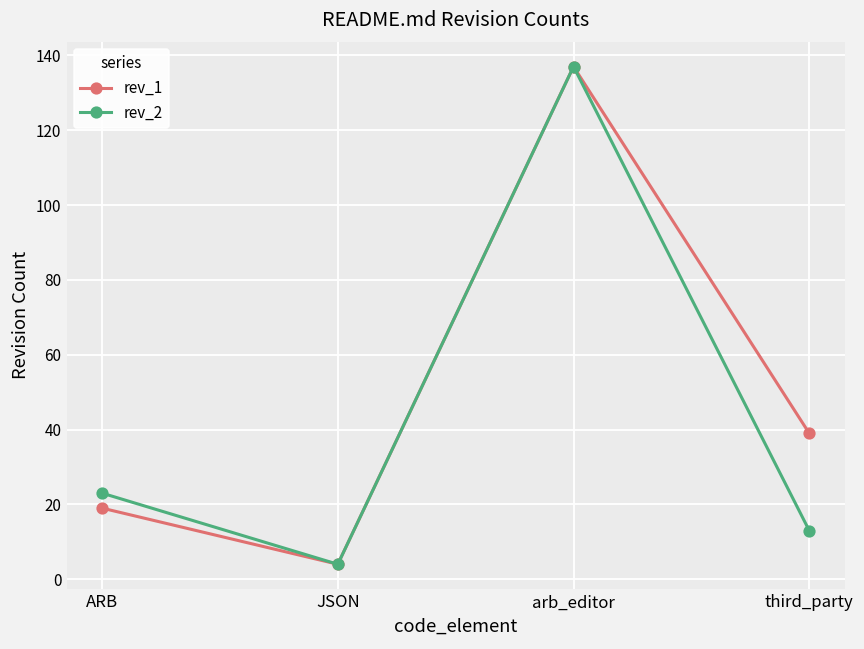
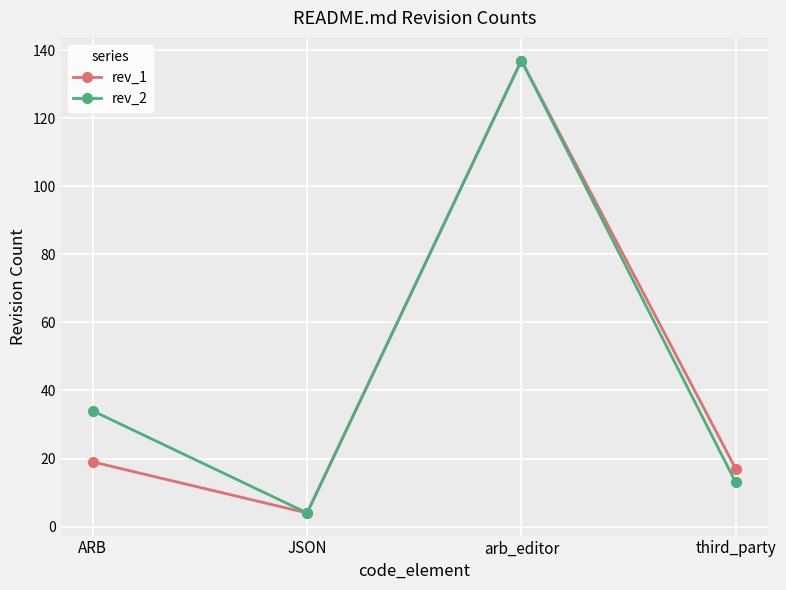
rev_2, ARB: 23 -> 34
rev_1, third_party: 39 -> 17
